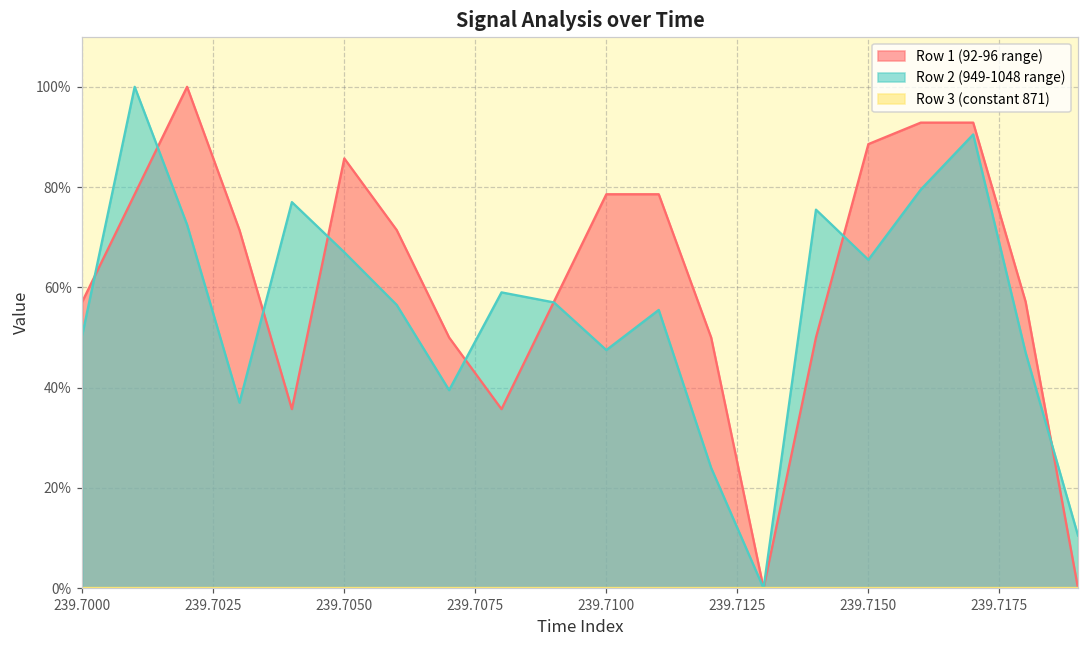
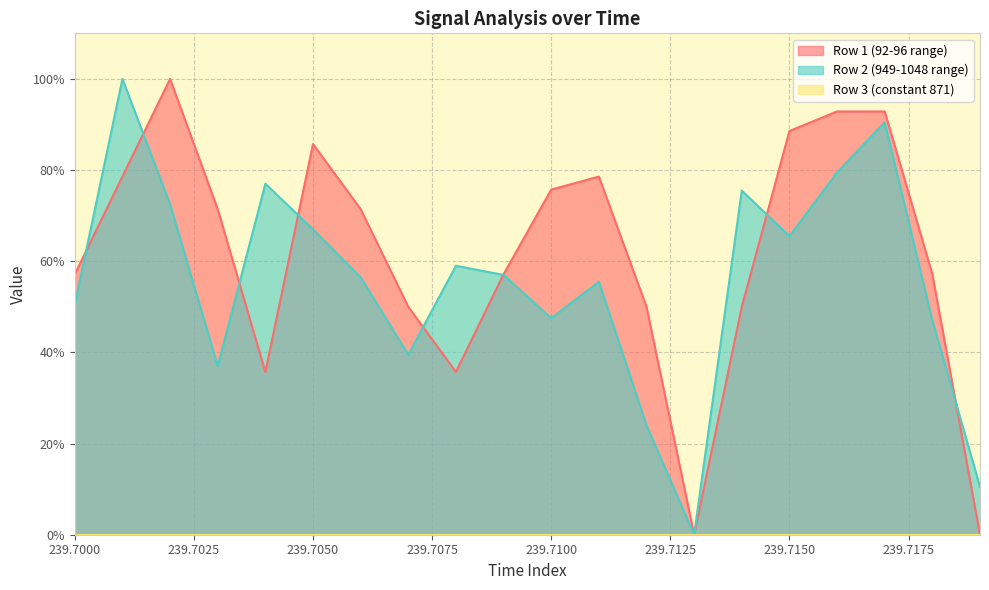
Row 1 (92-96 range), 239.7100: 79% -> 76%
